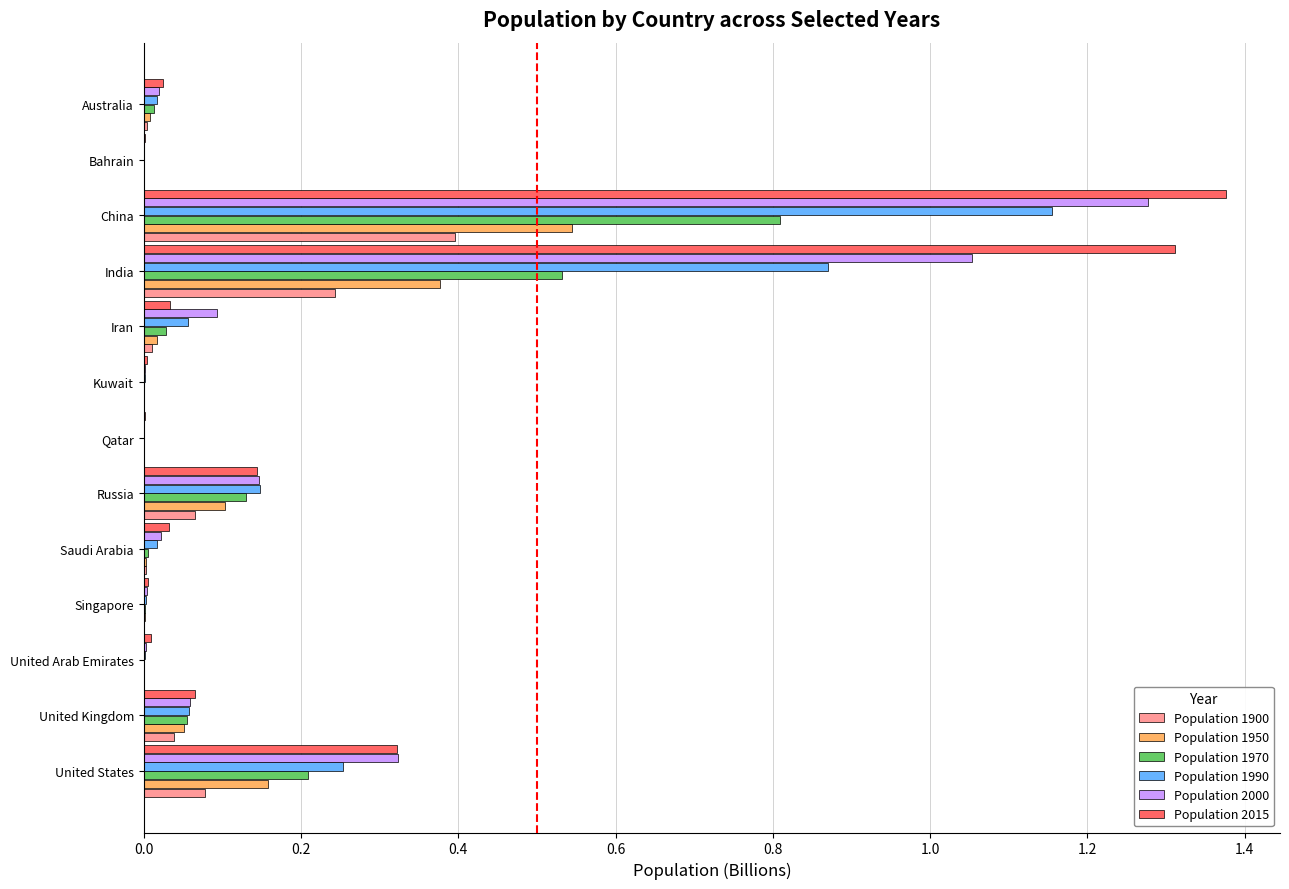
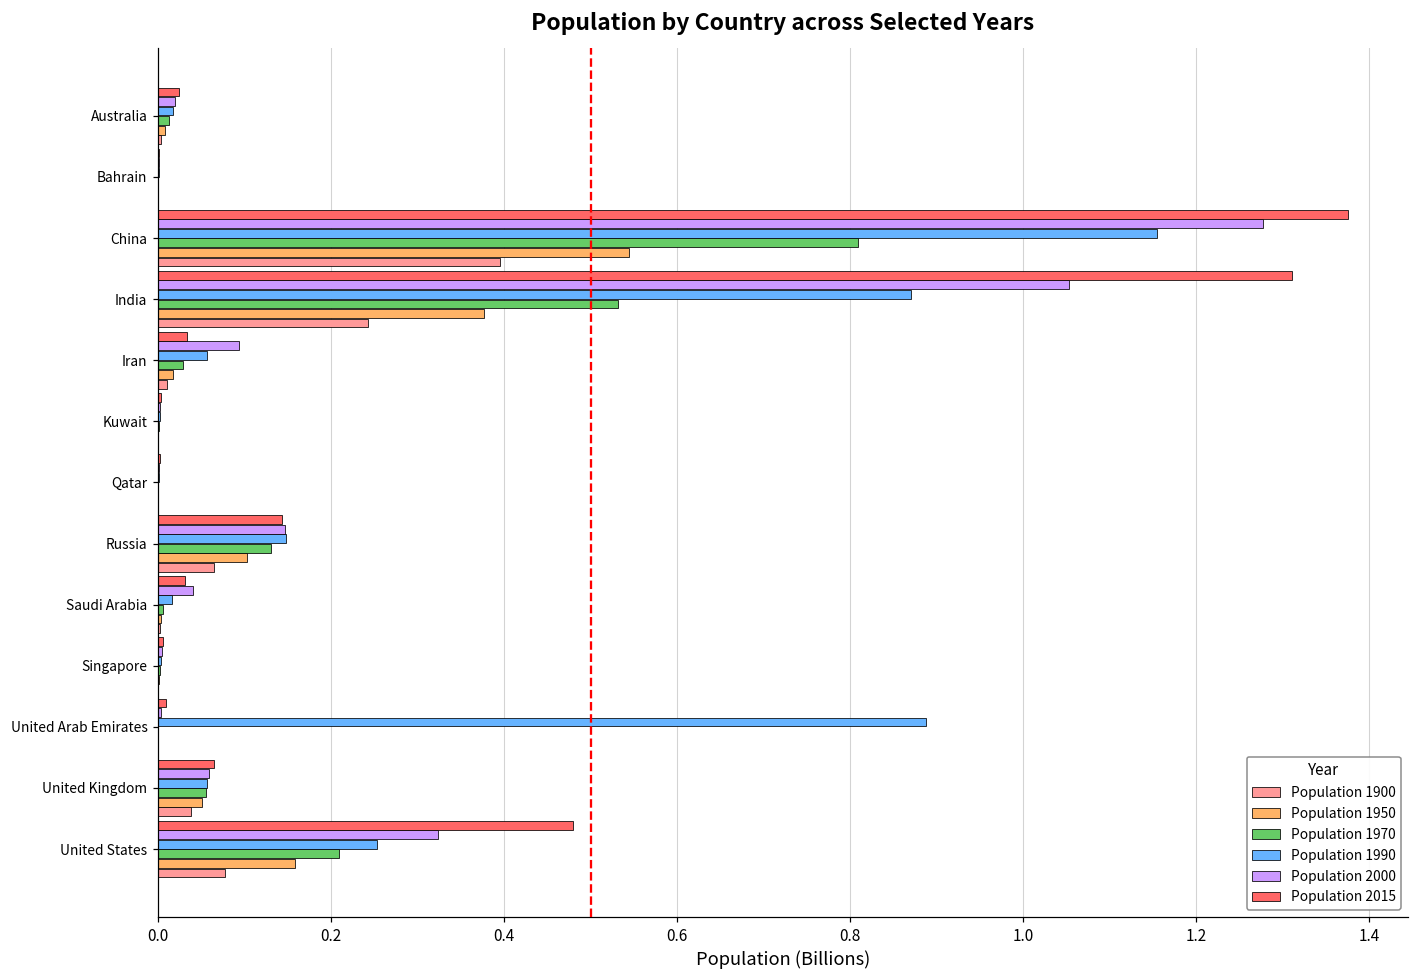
Population 2000, Saudi Arabia: 0.02 -> 0.04
Population 1990, United Arab Emirates: 0.00 -> 0.89
Population 2015, United States: 0.32 -> 0.48
